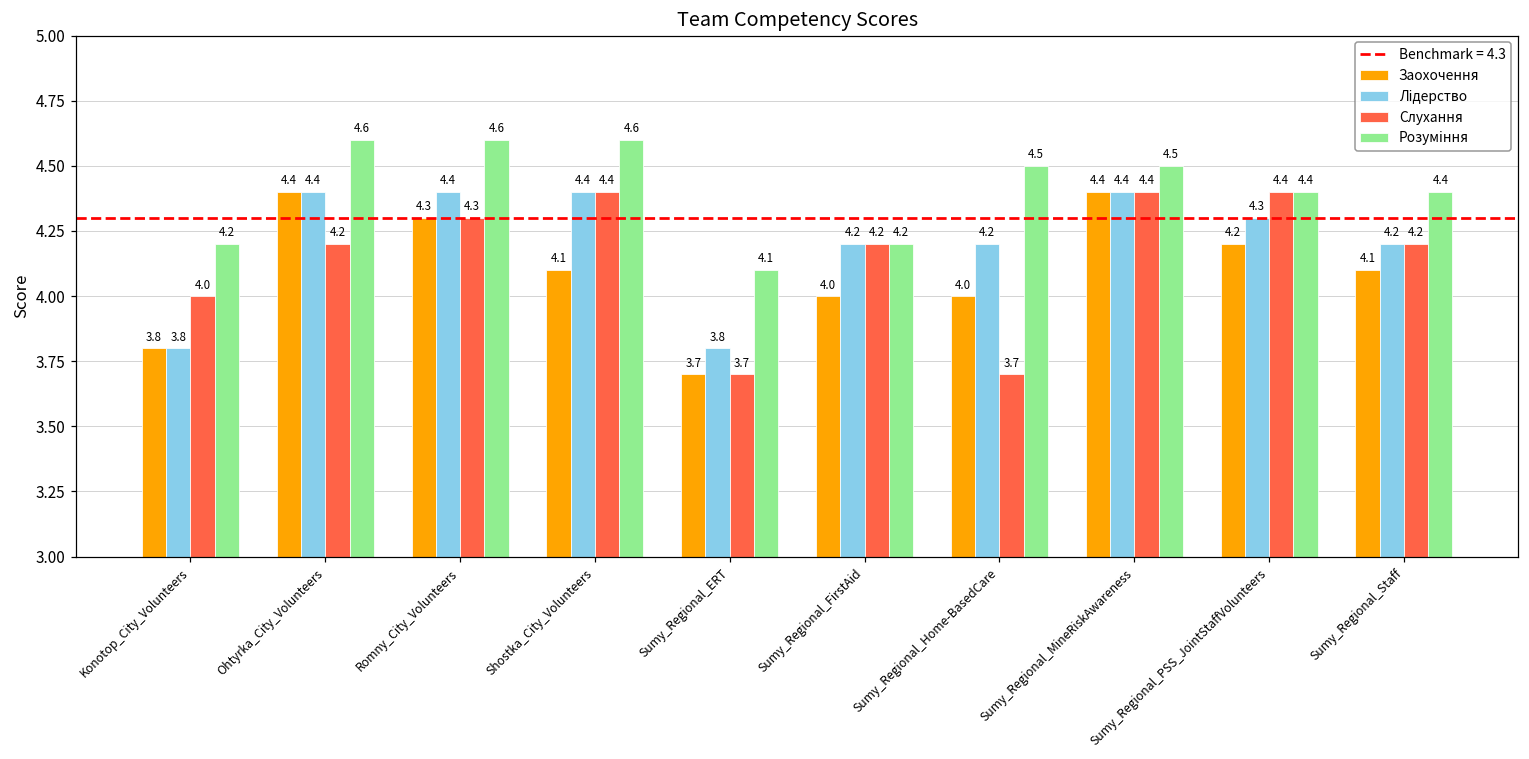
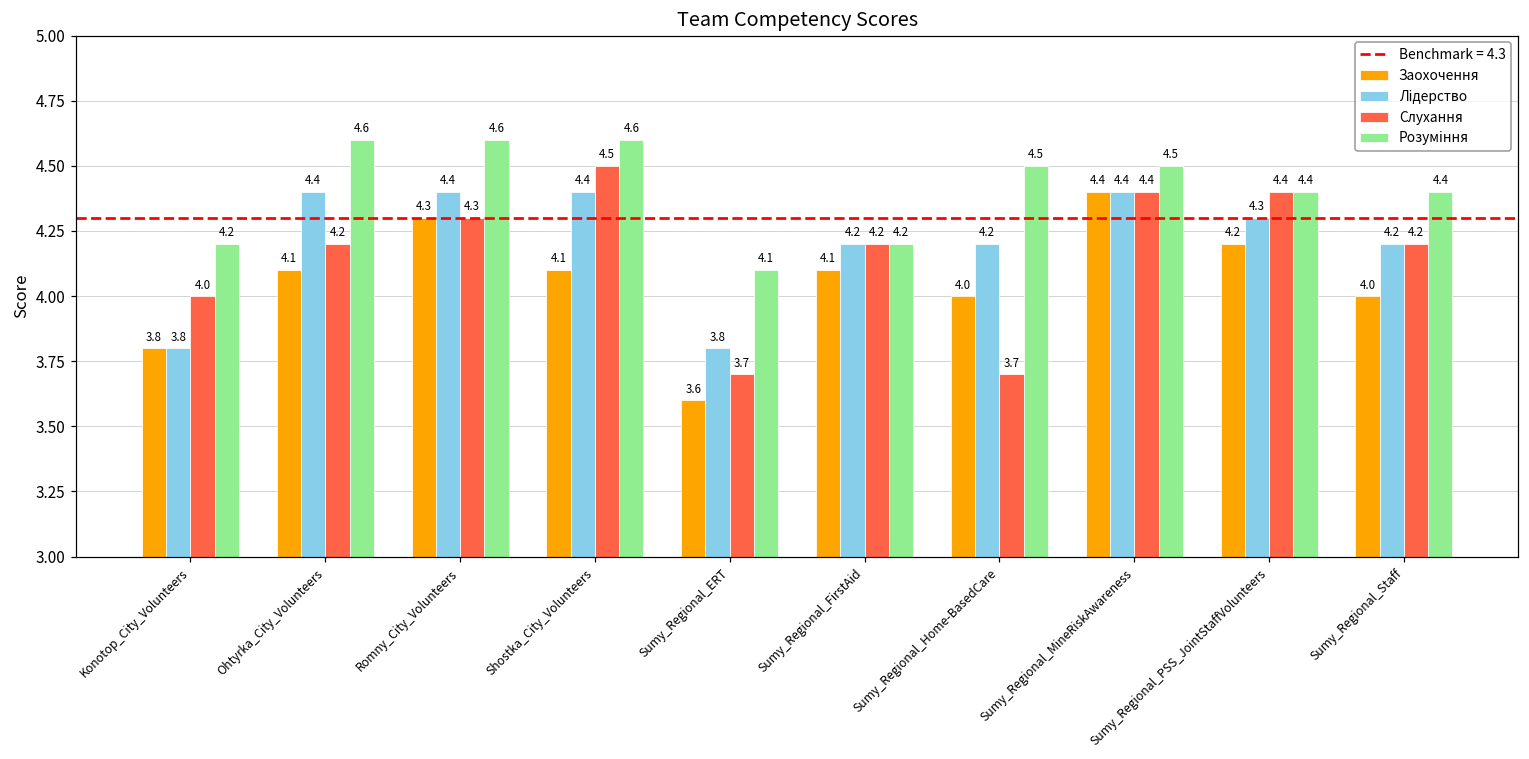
Заохочення, Ohtyrka_City_Volunteers: 4.4 -> 4.1
Слухання, Shostka_City_Volunteers: 4.4 -> 4.5
Заохочення, Sumy_Regional_ERT: 3.7 -> 3.6
Заохочення, Sumy_Regional_FirstAid: 4.0 -> 4.1
Заохочення, Sumy_Regional_Staff: 4.1 -> 4.0
